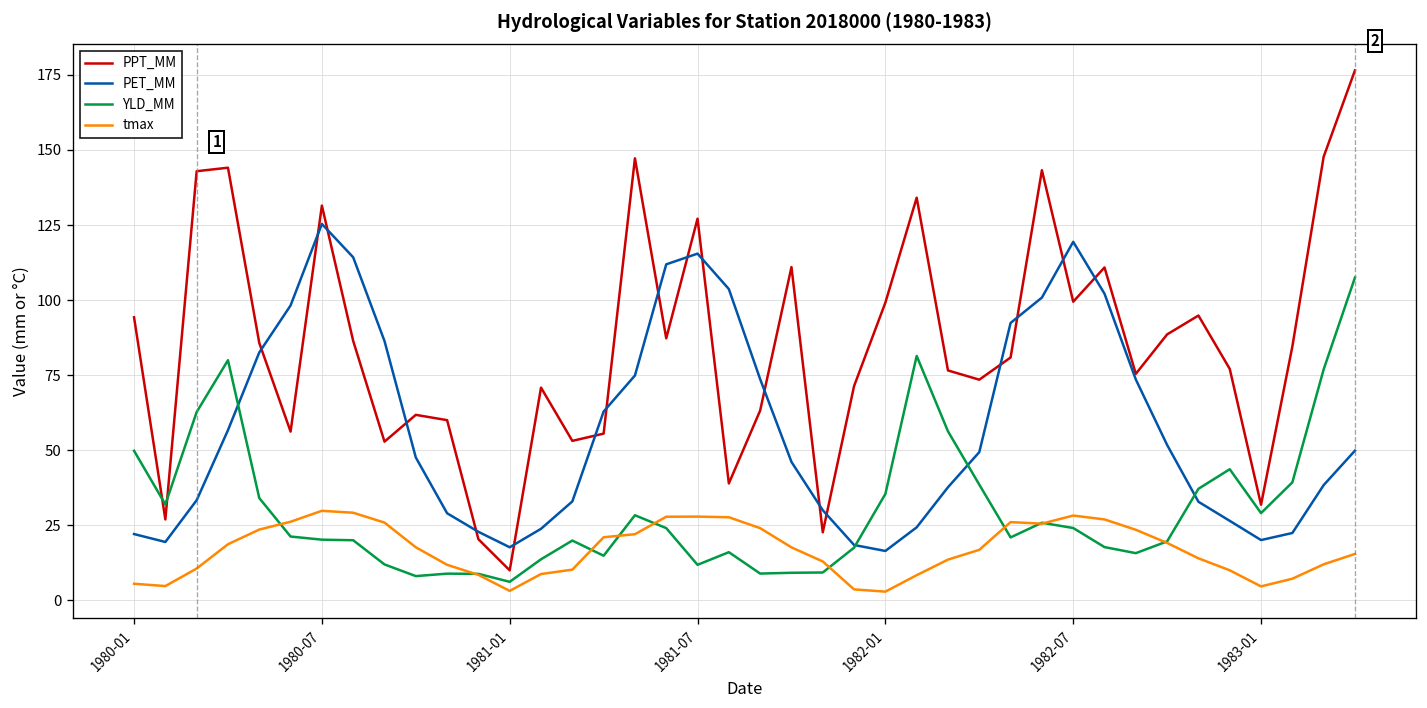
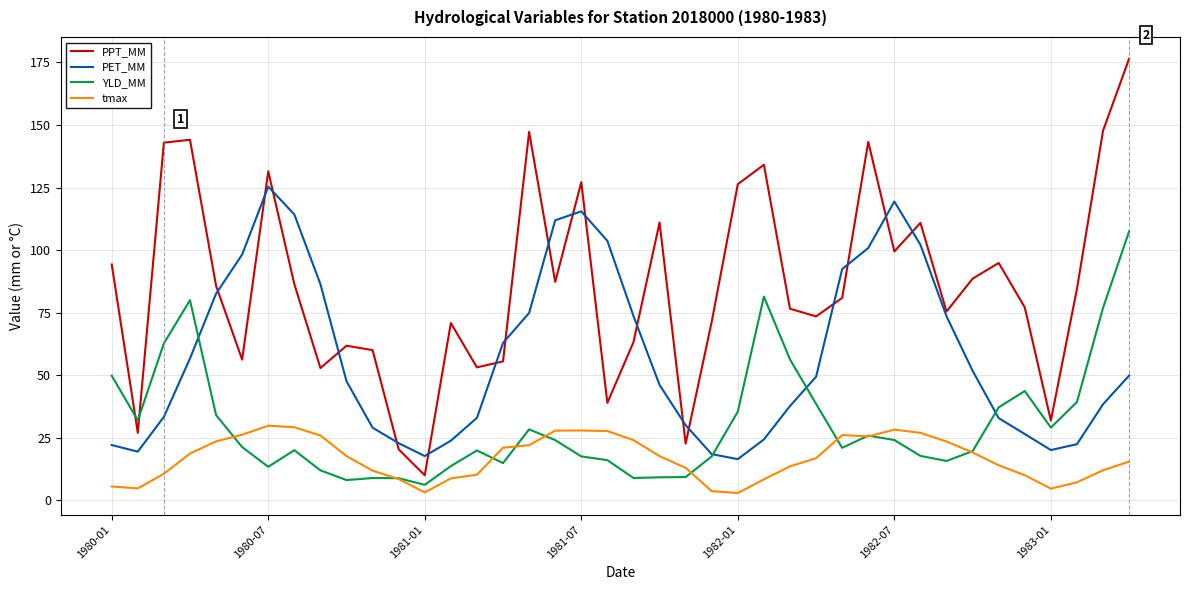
YLD_MM, 1980-07: 20 -> 13
YLD_MM, 1981-07: 12 -> 17
PPT_MM, 1982-01: 99 -> 126
